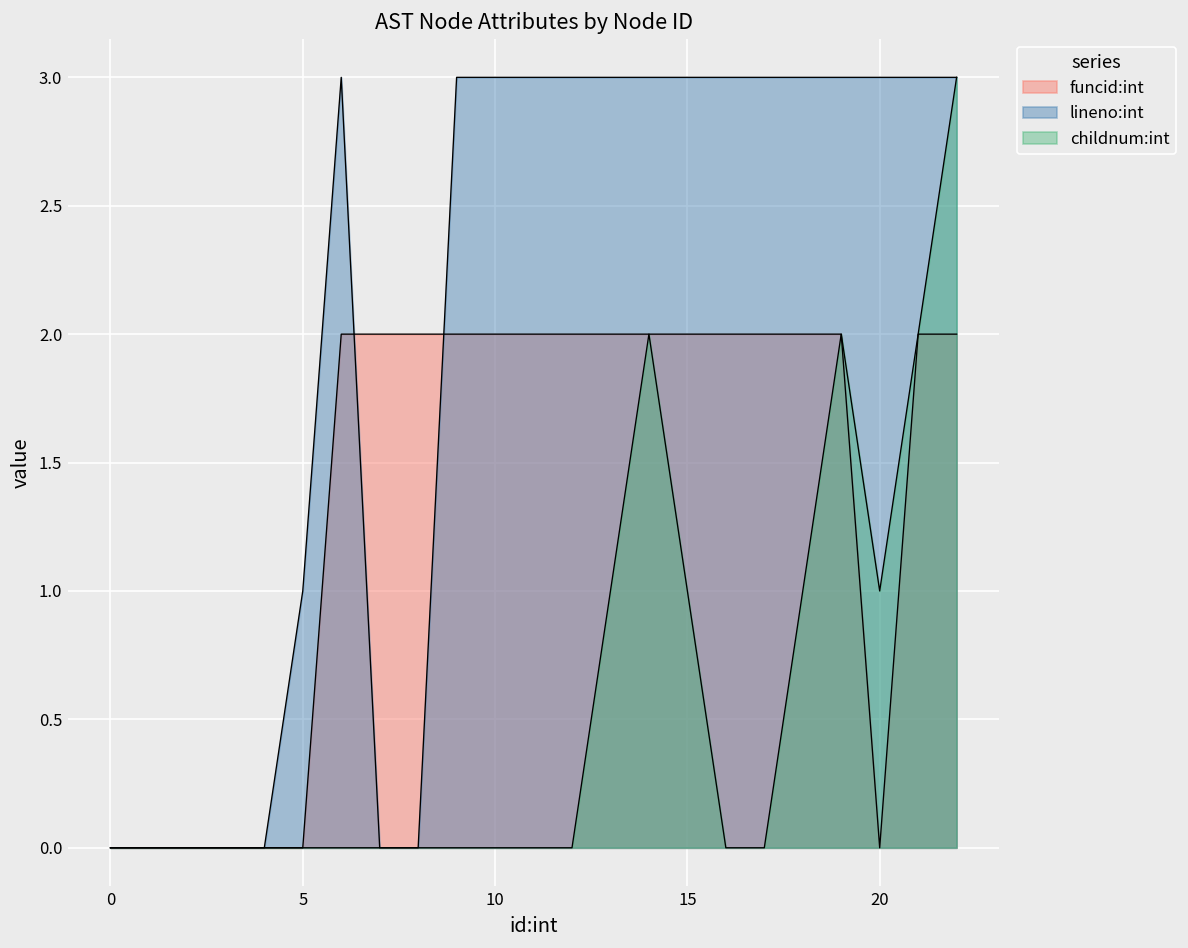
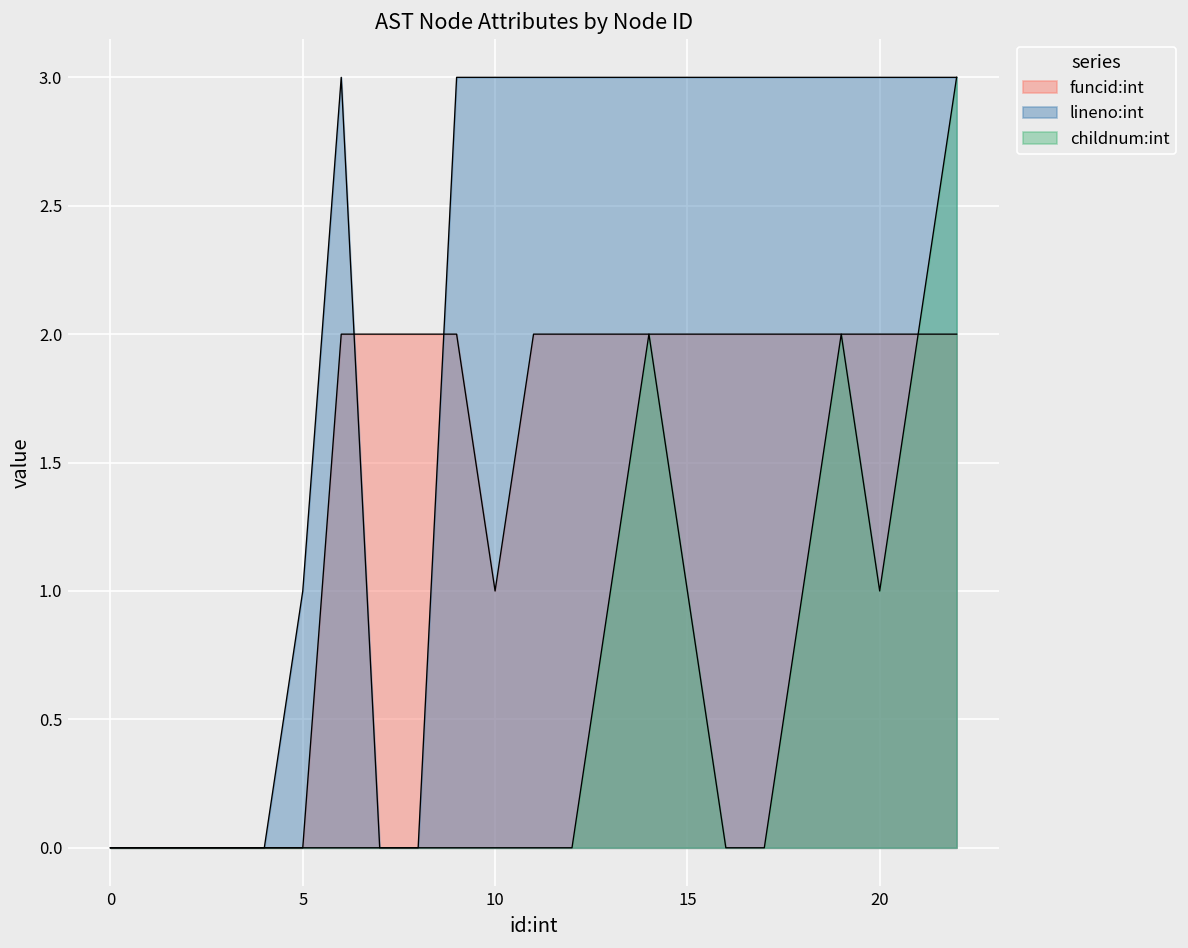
funcid:int, 10: 2 -> 1
funcid:int, 20: 0 -> 2
